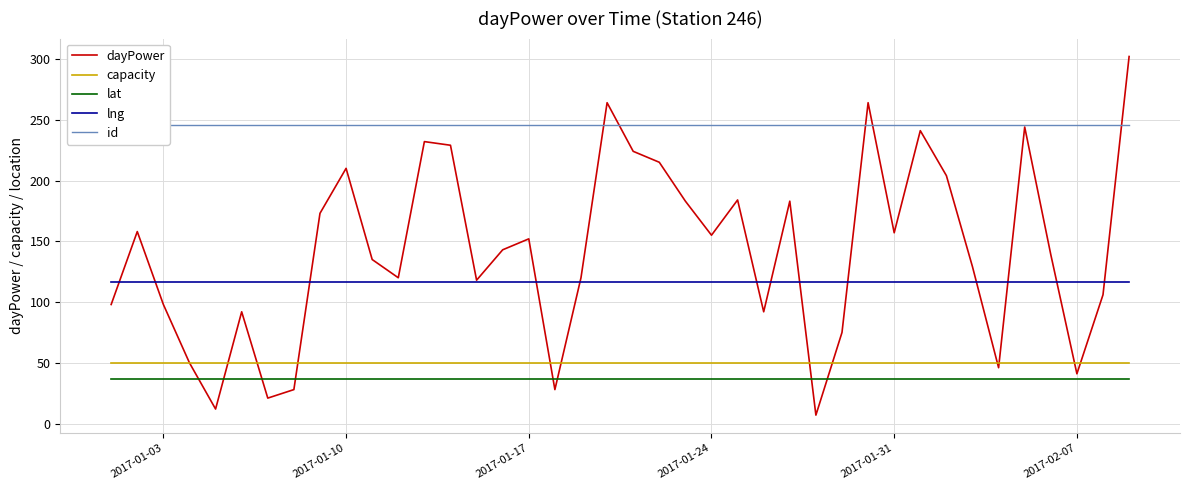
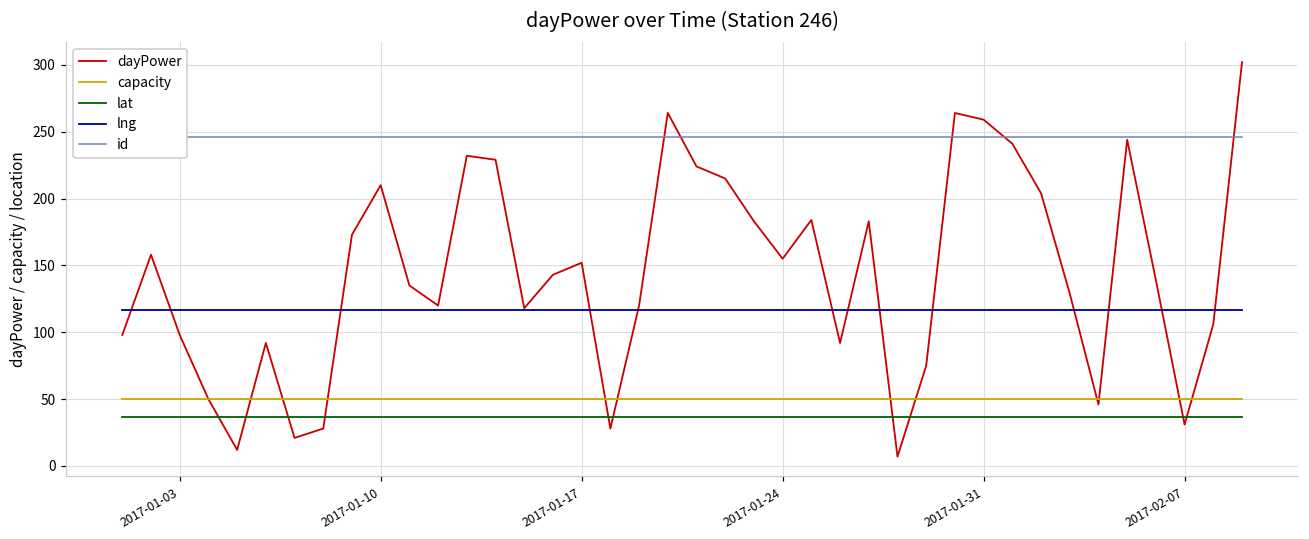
dayPower, 2017-01-31: 157 -> 259
dayPower, 2017-02-07: 41 -> 31
